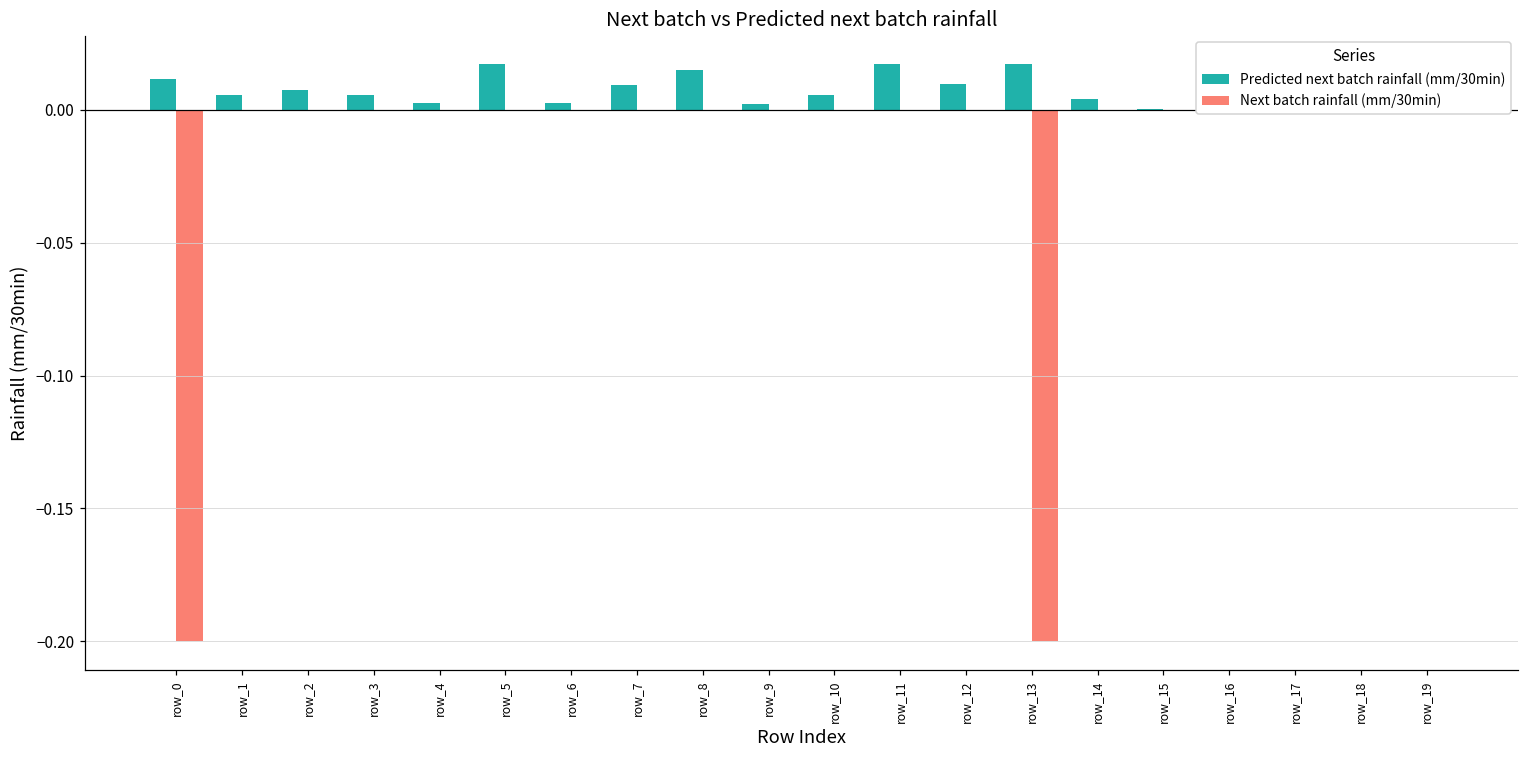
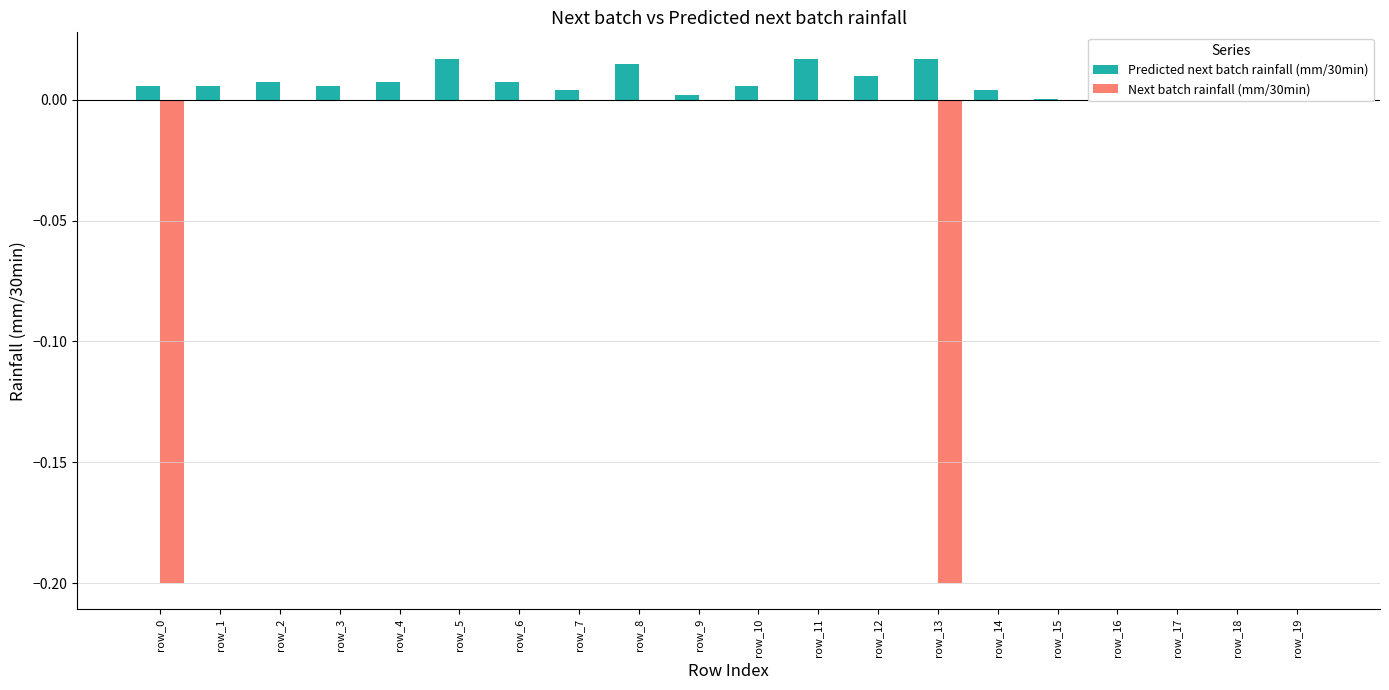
Predicted next batch rainfall (mm/30min), row_0: 0.011 -> 0.006
Predicted next batch rainfall (mm/30min), row_4: 0.002 -> 0.008
Predicted next batch rainfall (mm/30min), row_6: 0.003 -> 0.008
Predicted next batch rainfall (mm/30min), row_7: 0.009 -> 0.004
